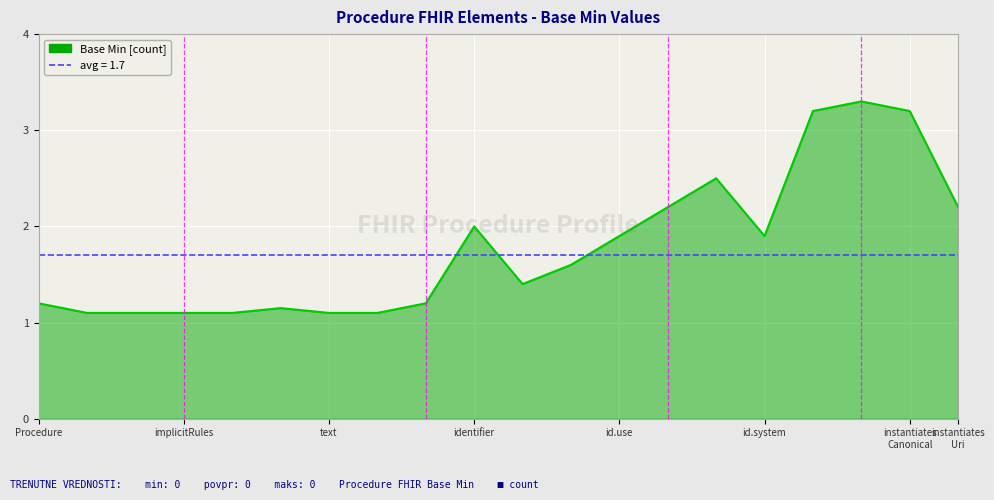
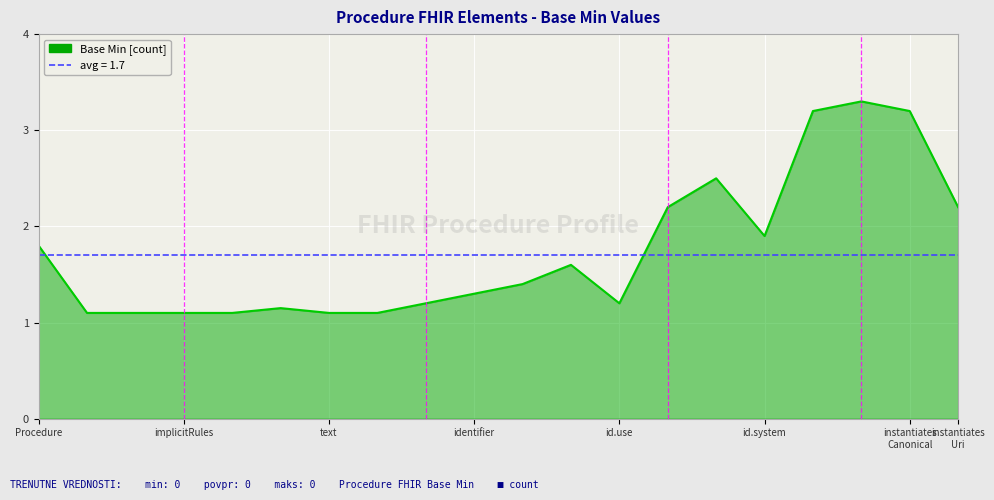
Procedure: 1.2 -> 1.8
identifier: 2.0 -> 1.3
id.use: 1.9 -> 1.2
